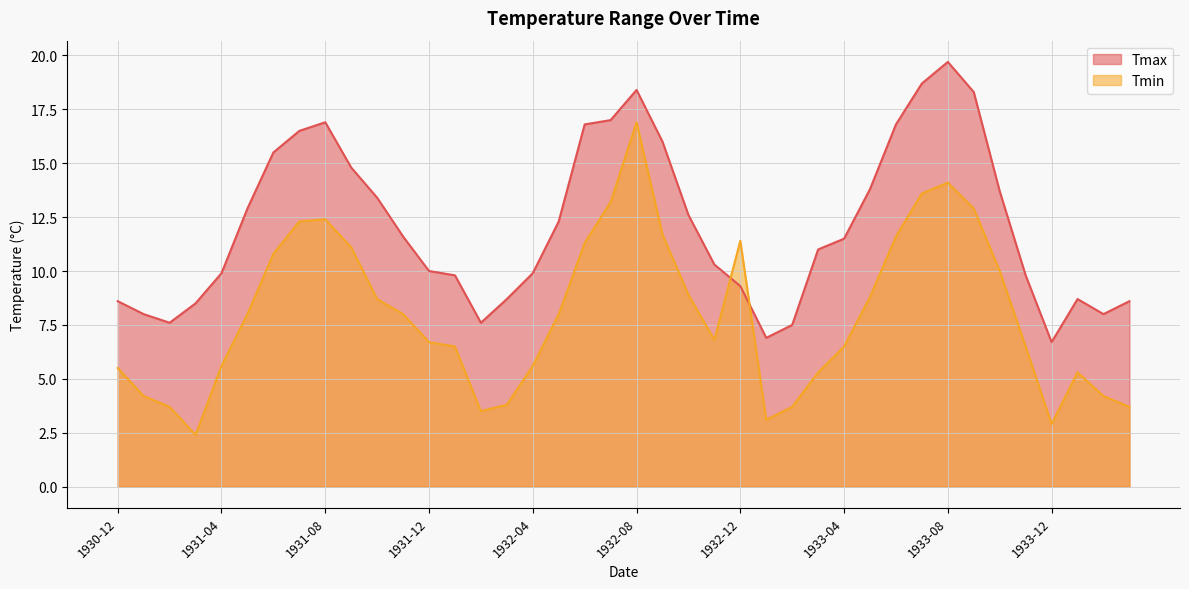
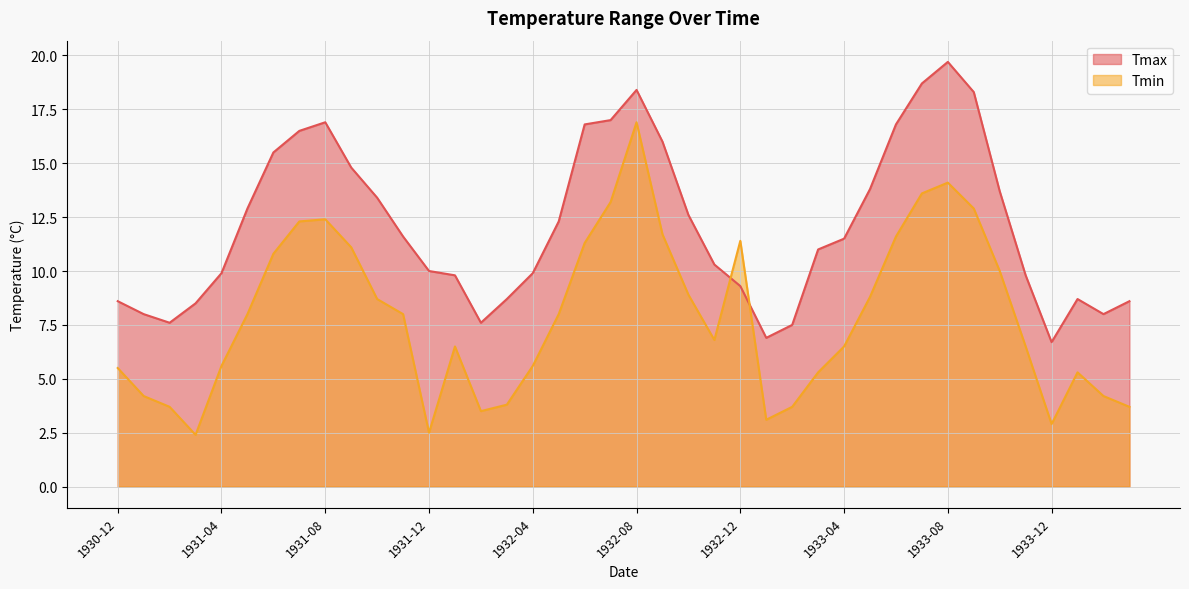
Tmin, 1931-12: 6.7 -> 2.5
